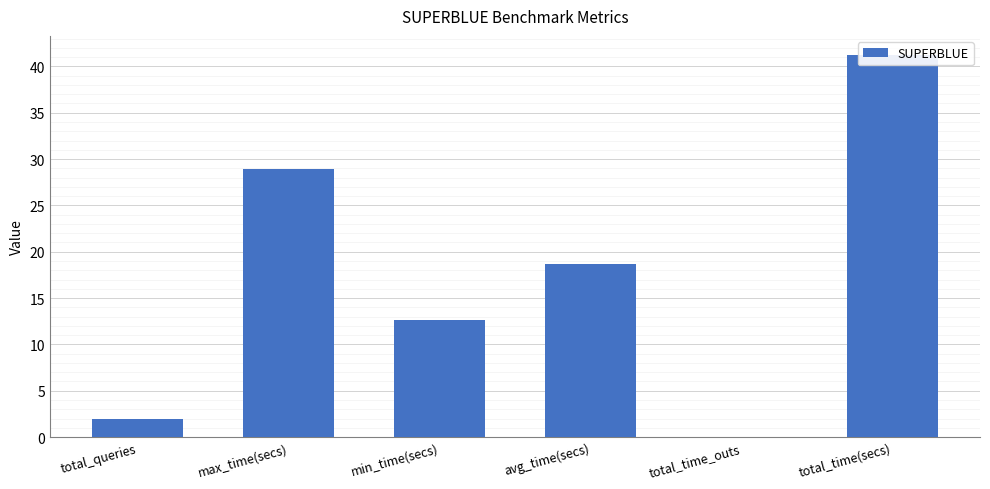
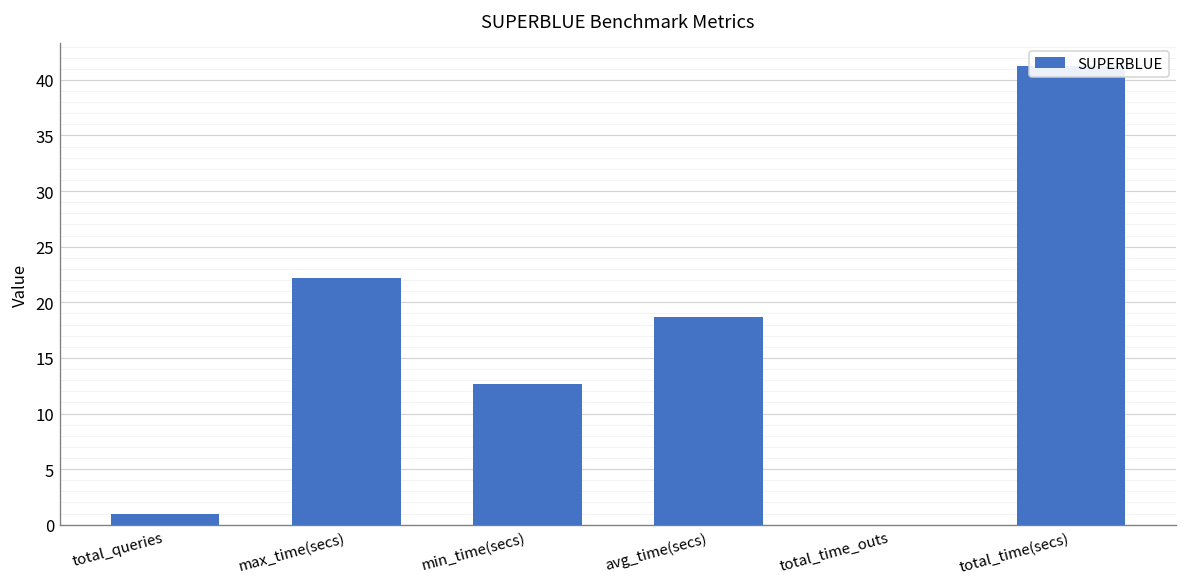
total_queries: 2 -> 1
max_time(secs): 29 -> 22
